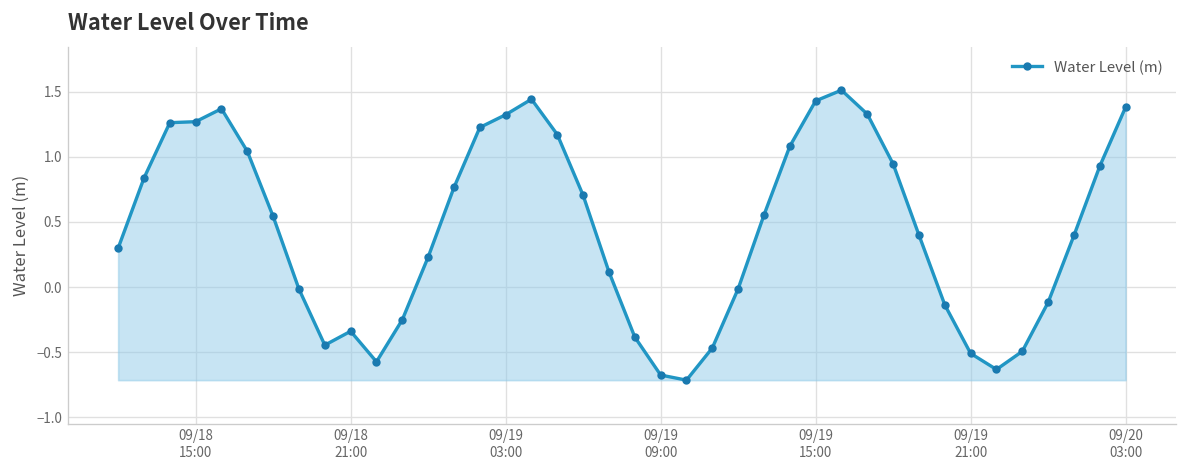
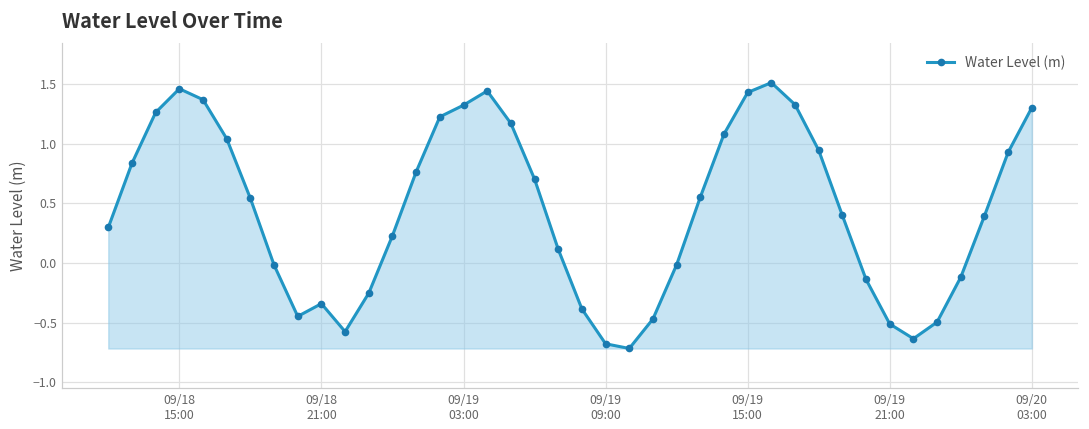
09/18 15:00: 1.27 -> 1.46
09/20 03:00: 1.38 -> 1.30
